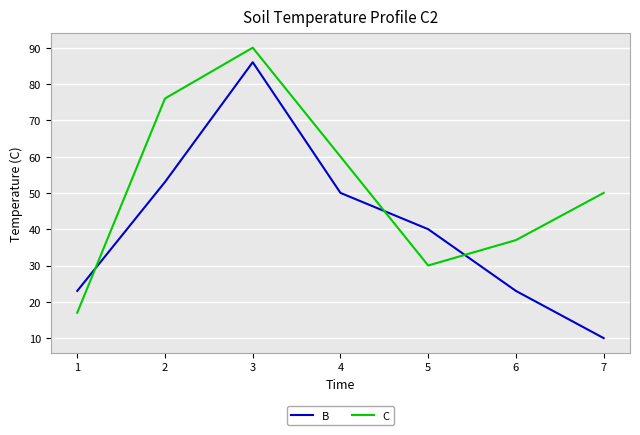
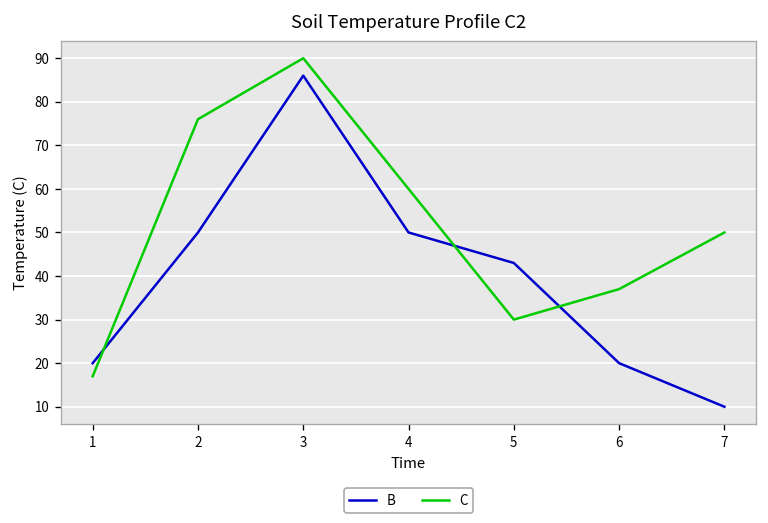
B, 1: 23 -> 20
B, 2: 53 -> 50
B, 5: 40 -> 43
B, 6: 23 -> 20
